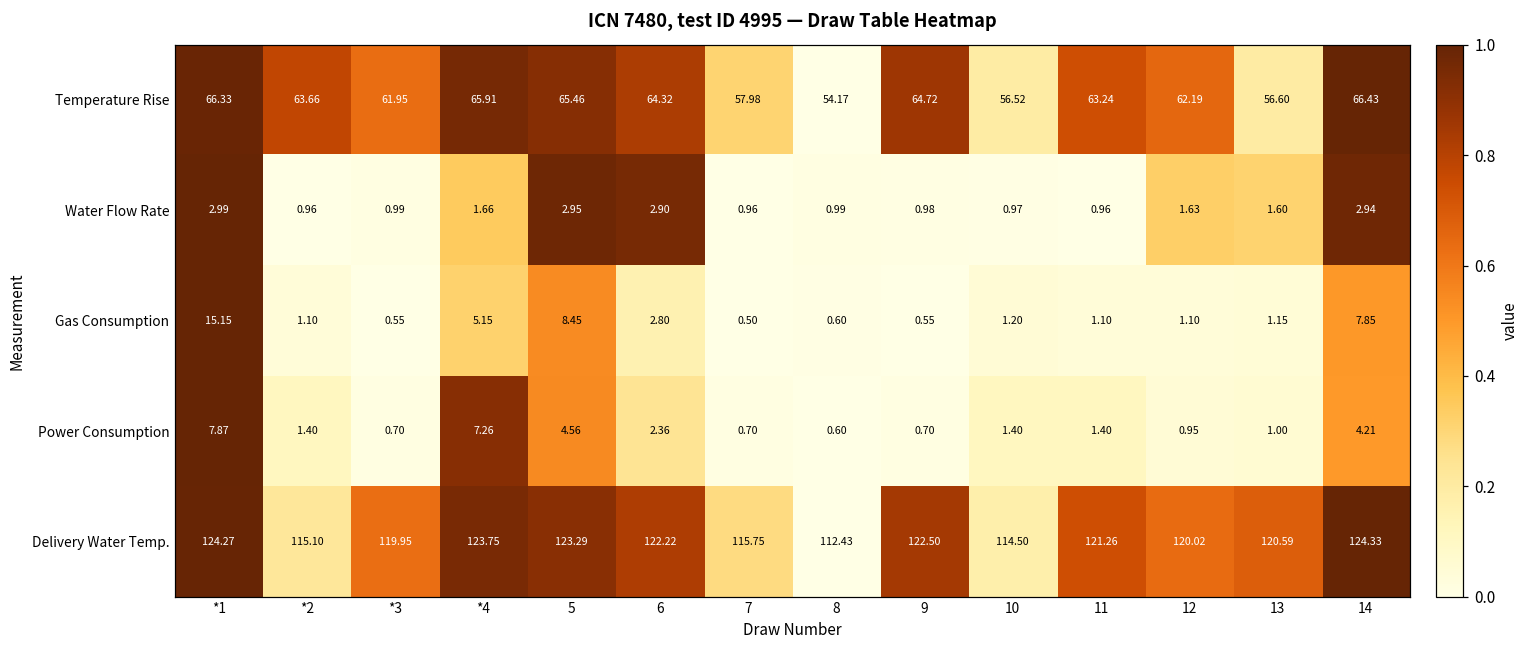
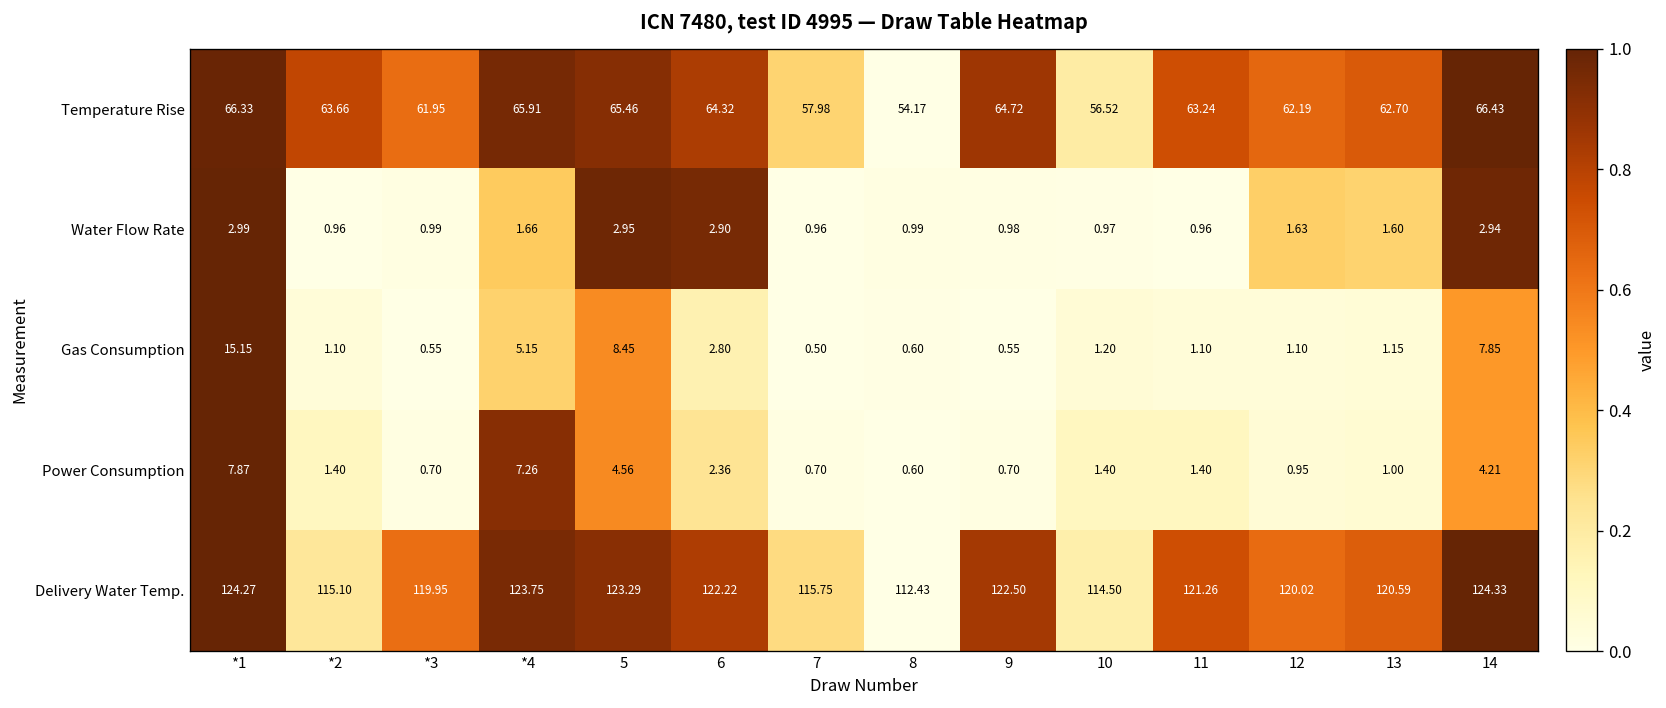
Temperature Rise, 13: 56.60 -> 62.70
